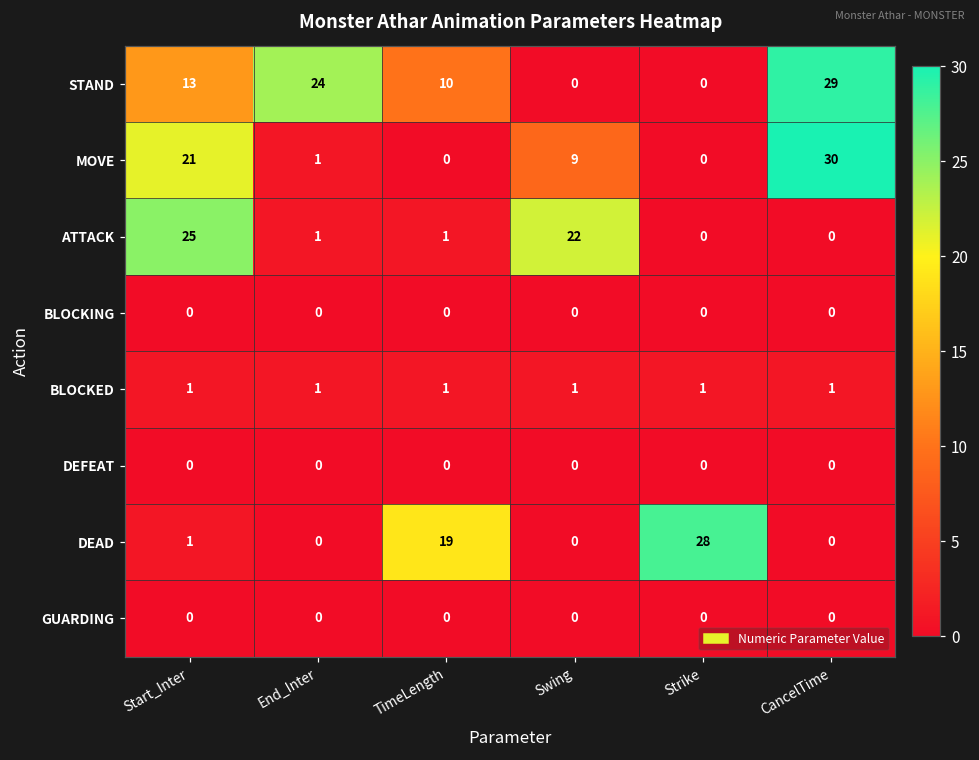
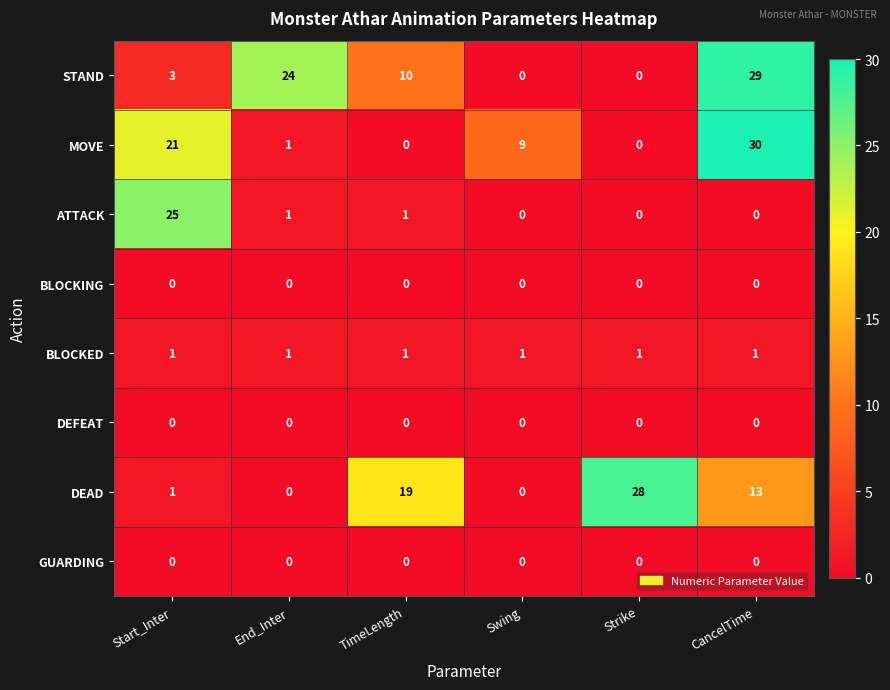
STAND, Start_Inter: 13 -> 3
ATTACK, Swing: 22 -> 0
DEAD, CancelTime: 0 -> 13
